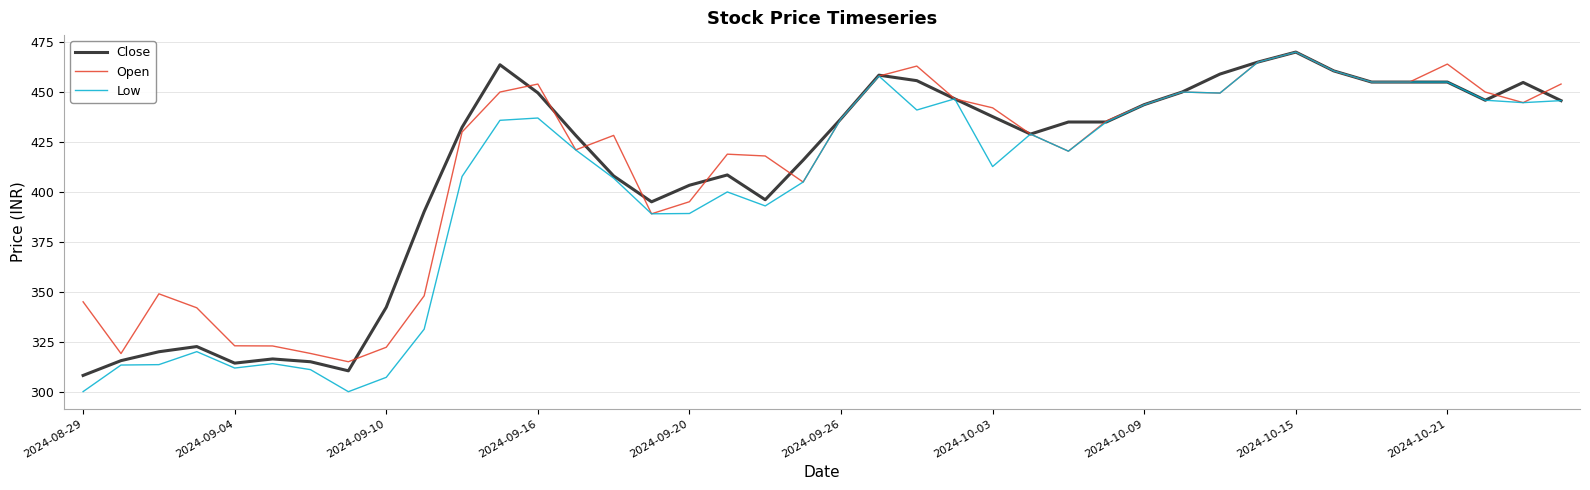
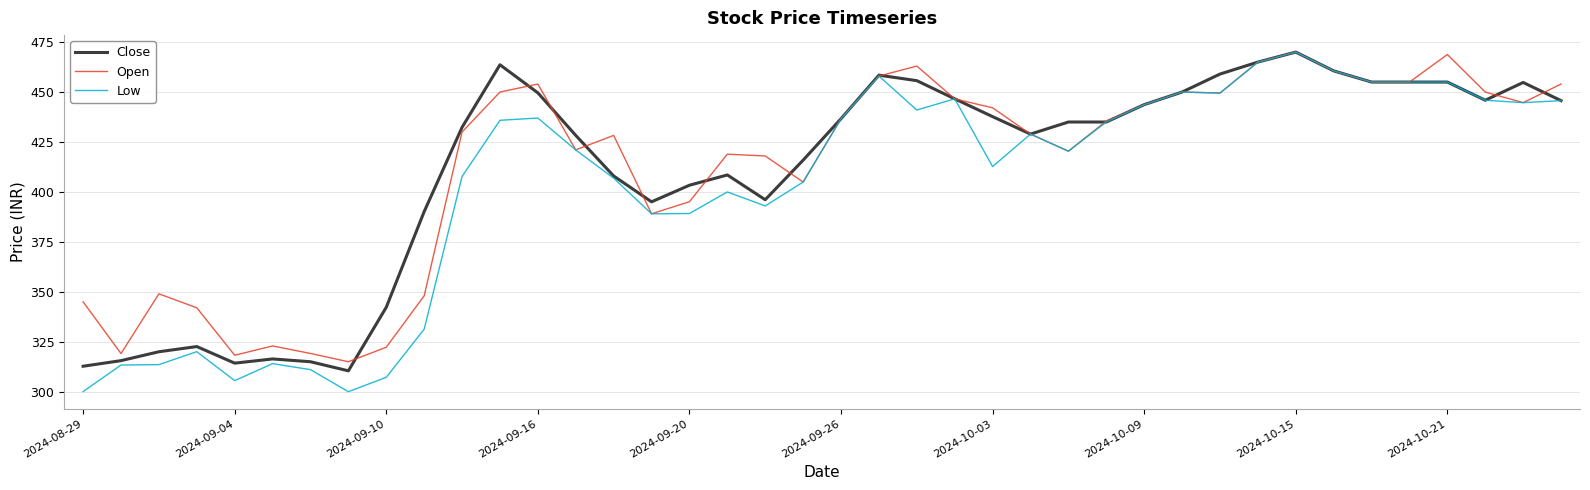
Close, 2024-08-29: 308 -> 313
Open, 2024-09-04: 323 -> 318
Low, 2024-09-04: 312 -> 306
Open, 2024-10-21: 464 -> 469
